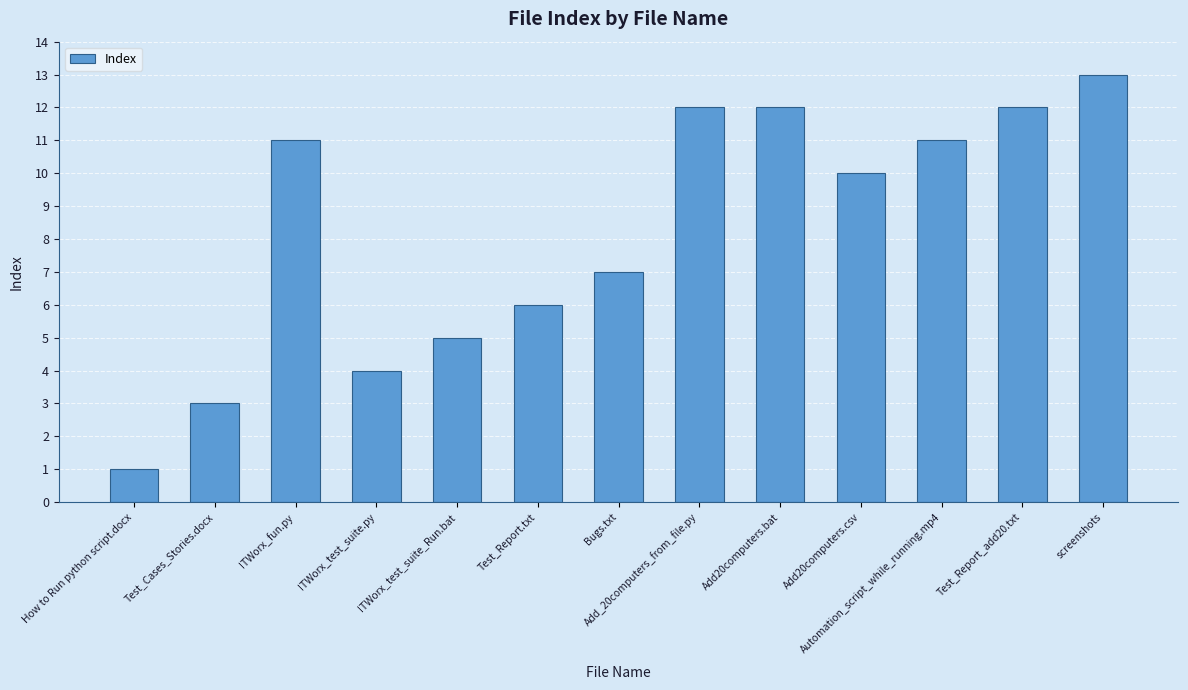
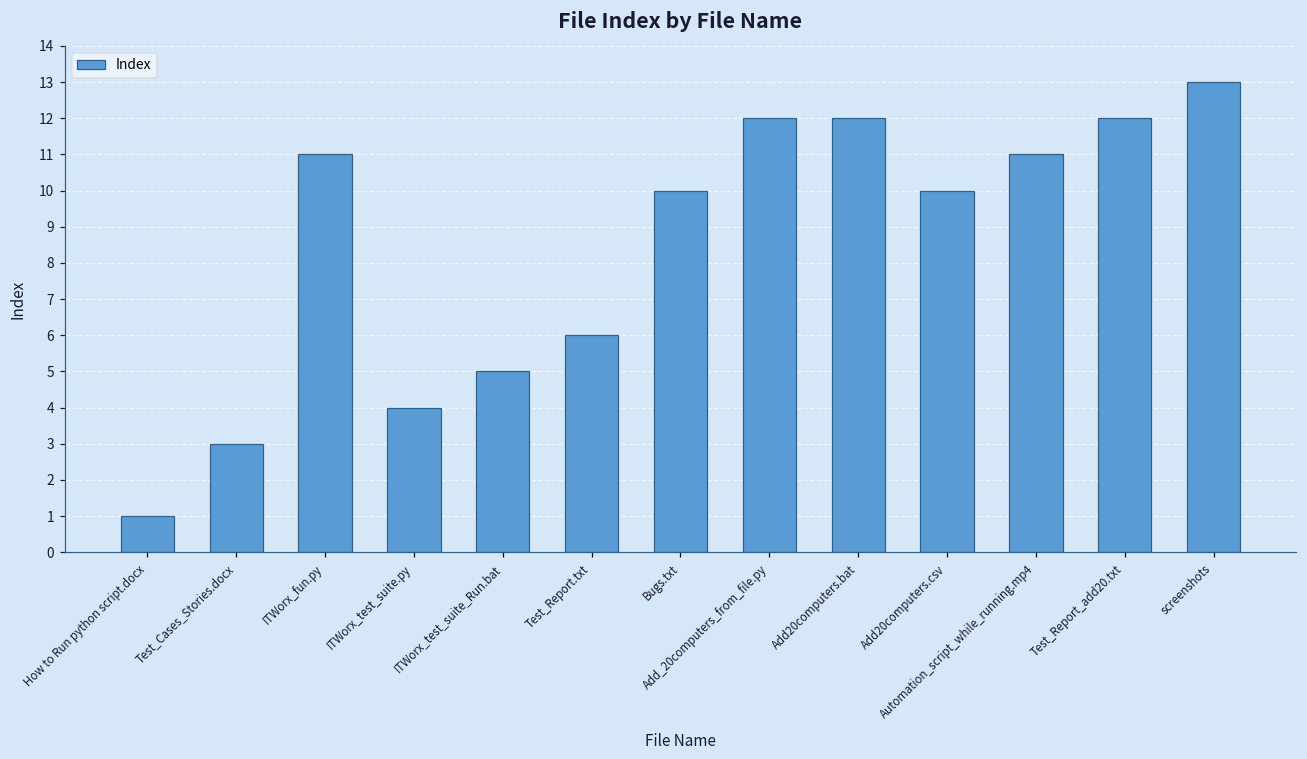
Bugs.txt: 7 -> 10
